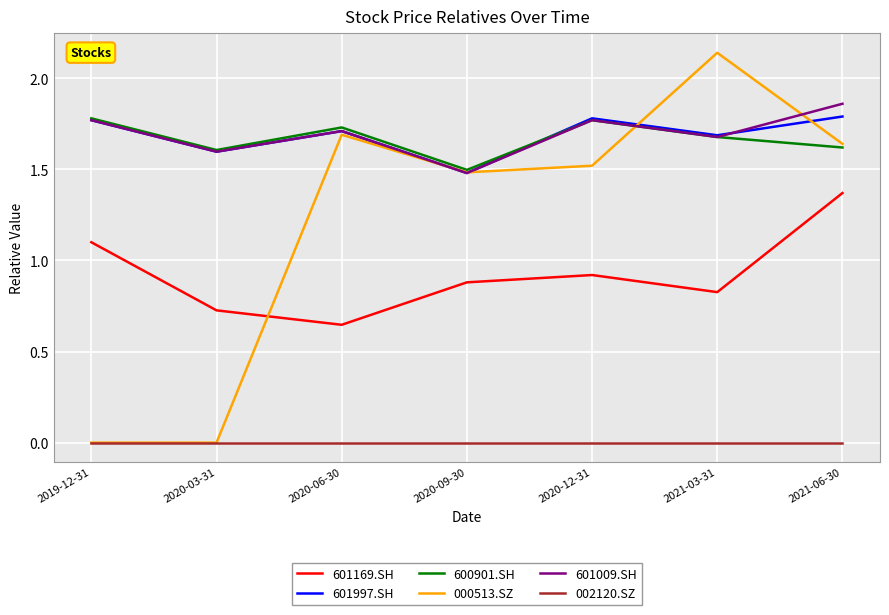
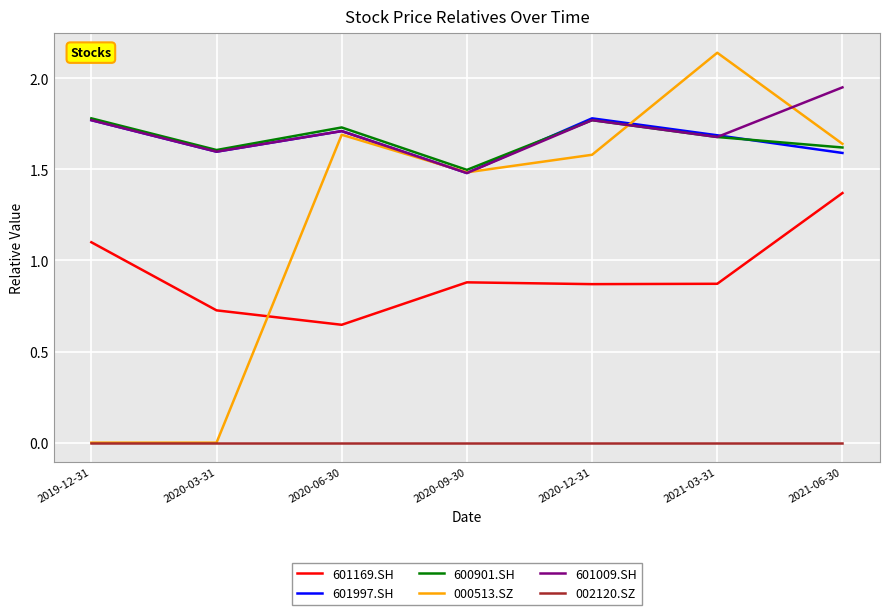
601169.SH, 2020-12-31: 0.92 -> 0.87
000513.SZ, 2020-12-31: 1.52 -> 1.58
601169.SH, 2021-03-31: 0.83 -> 0.87
601997.SH, 2021-06-30: 1.79 -> 1.59
601009.SH, 2021-06-30: 1.86 -> 1.95
